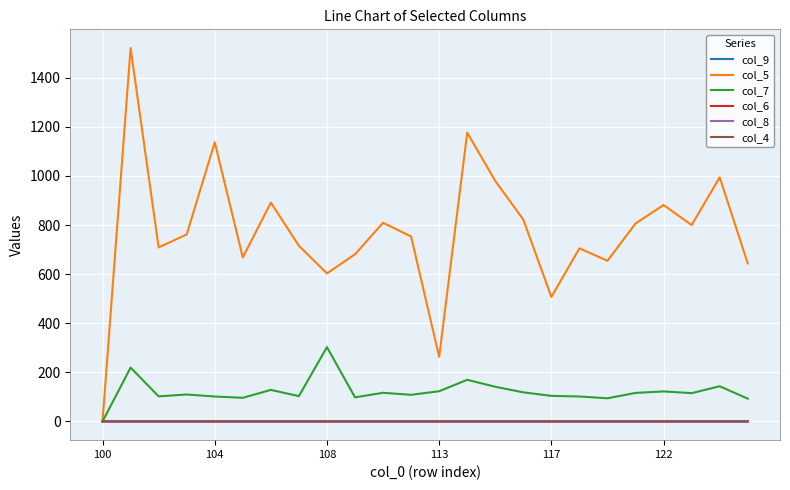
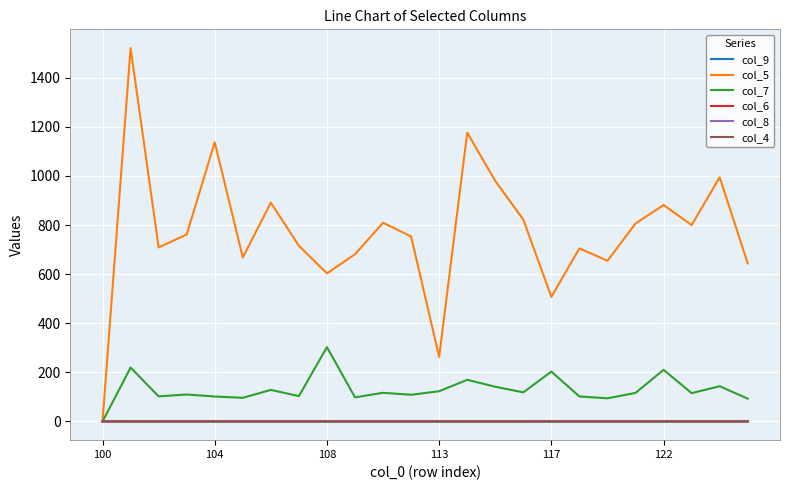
col_7, 117: 100 -> 200
col_7, 122: 120 -> 210
